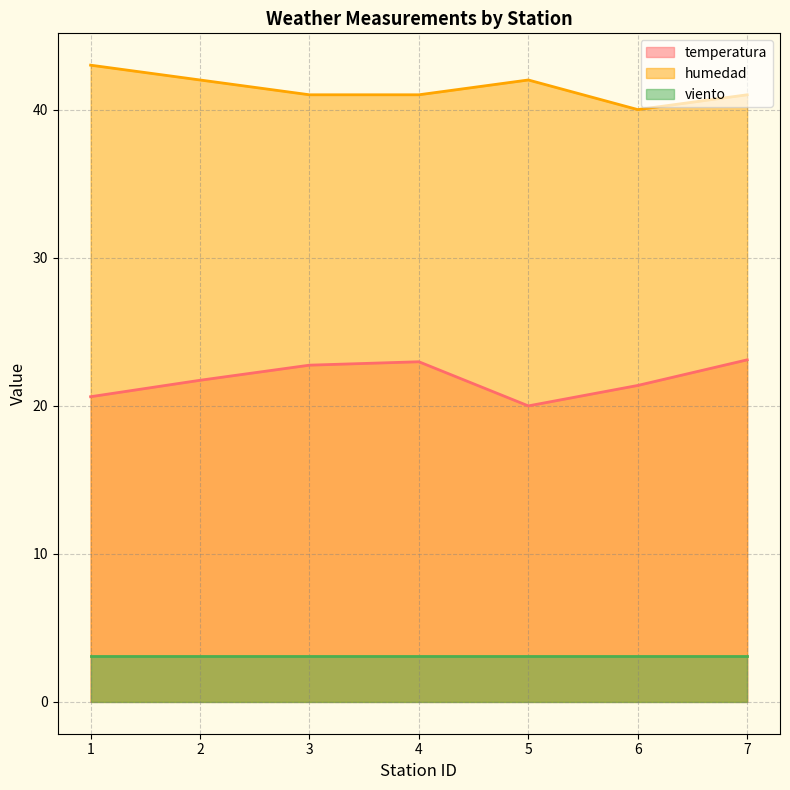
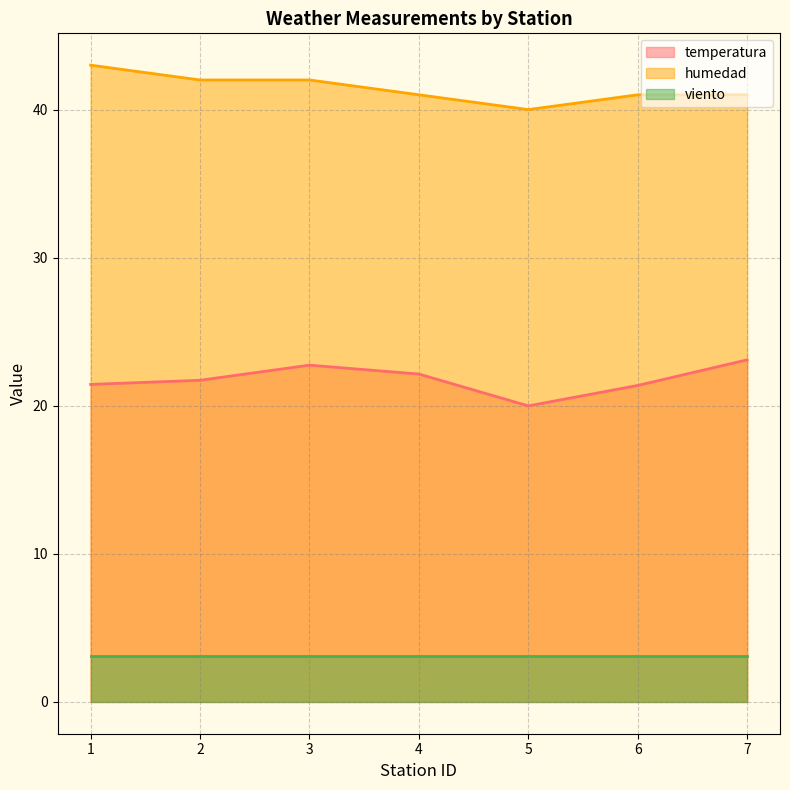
temperatura, 1: 20.6 -> 21.4
humedad, 3: 41 -> 42
temperatura, 4: 23.0 -> 22.1
humedad, 5: 42 -> 40
humedad, 6: 40 -> 41
